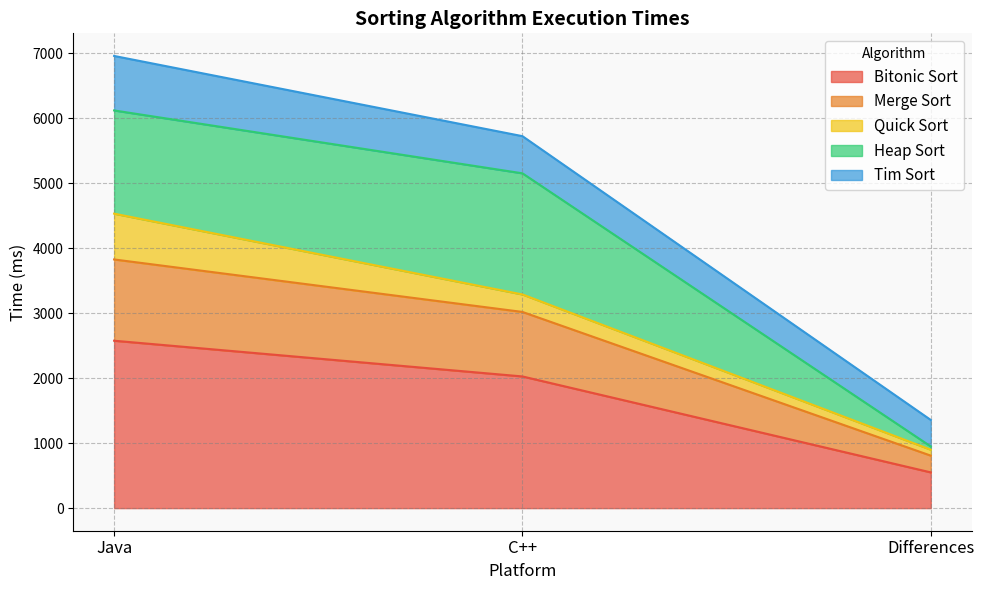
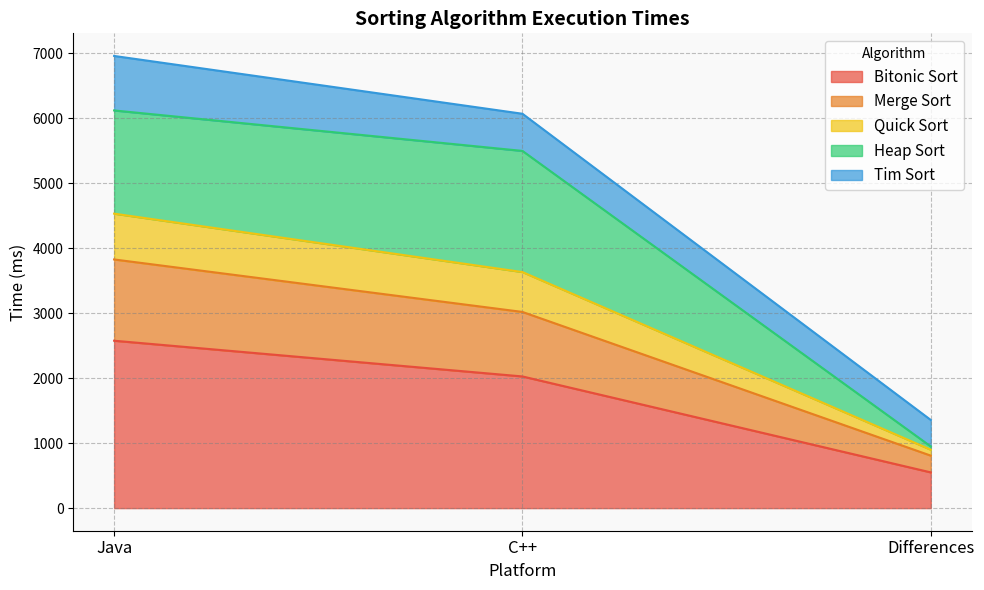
Quick Sort, C++: 300 -> 600
